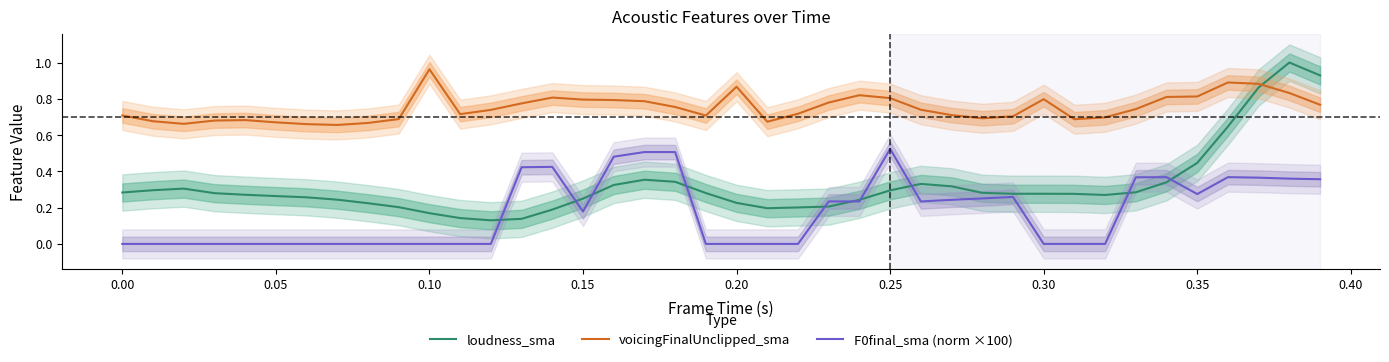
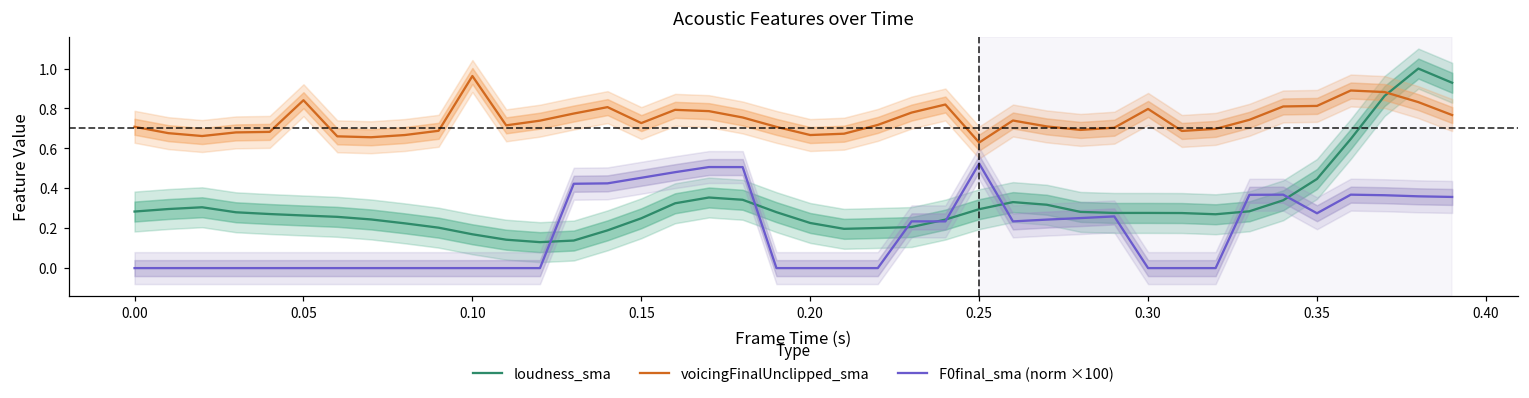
voicingFinalUnclipped_sma, 0.05: 0.67 -> 0.84
voicingFinalUnclipped_sma, 0.15: 0.80 -> 0.73
F0final_sma (norm ×100), 0.15: 0.18 -> 0.45
voicingFinalUnclipped_sma, 0.20: 0.87 -> 0.67
voicingFinalUnclipped_sma, 0.25: 0.80 -> 0.63
